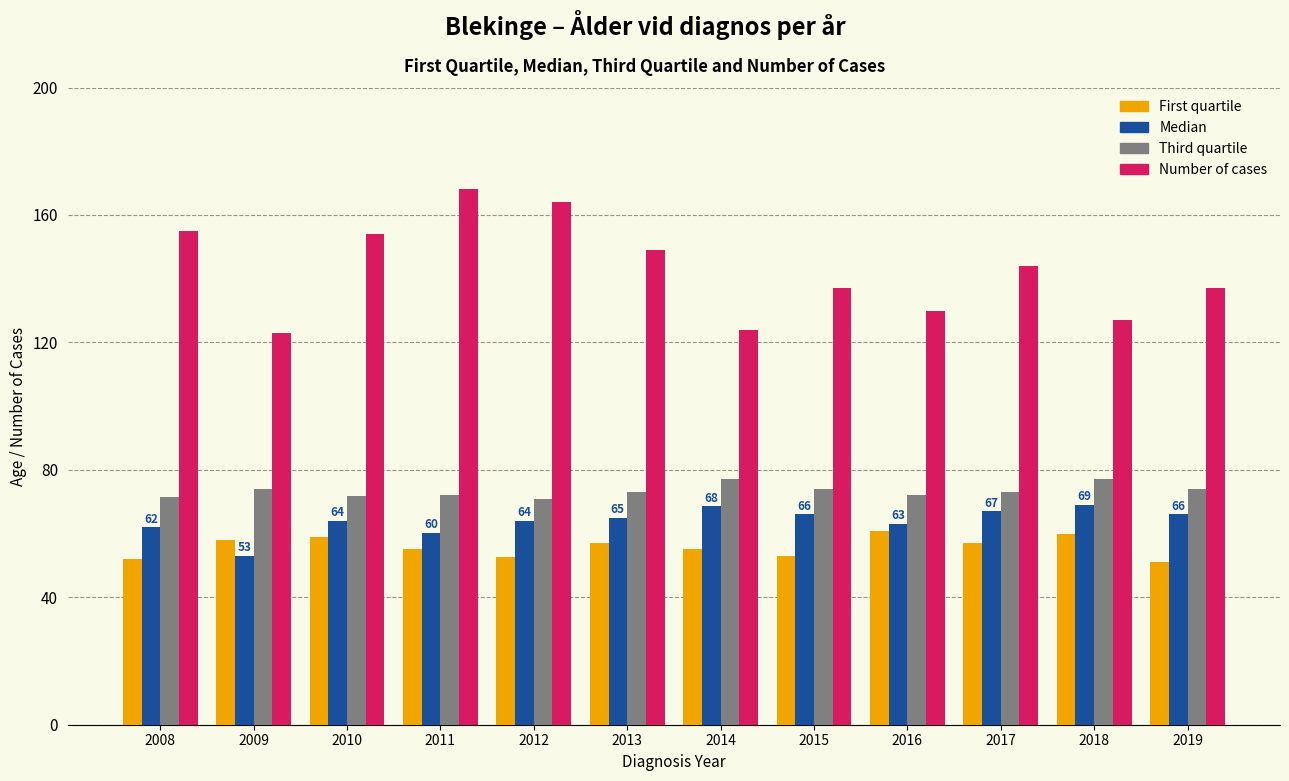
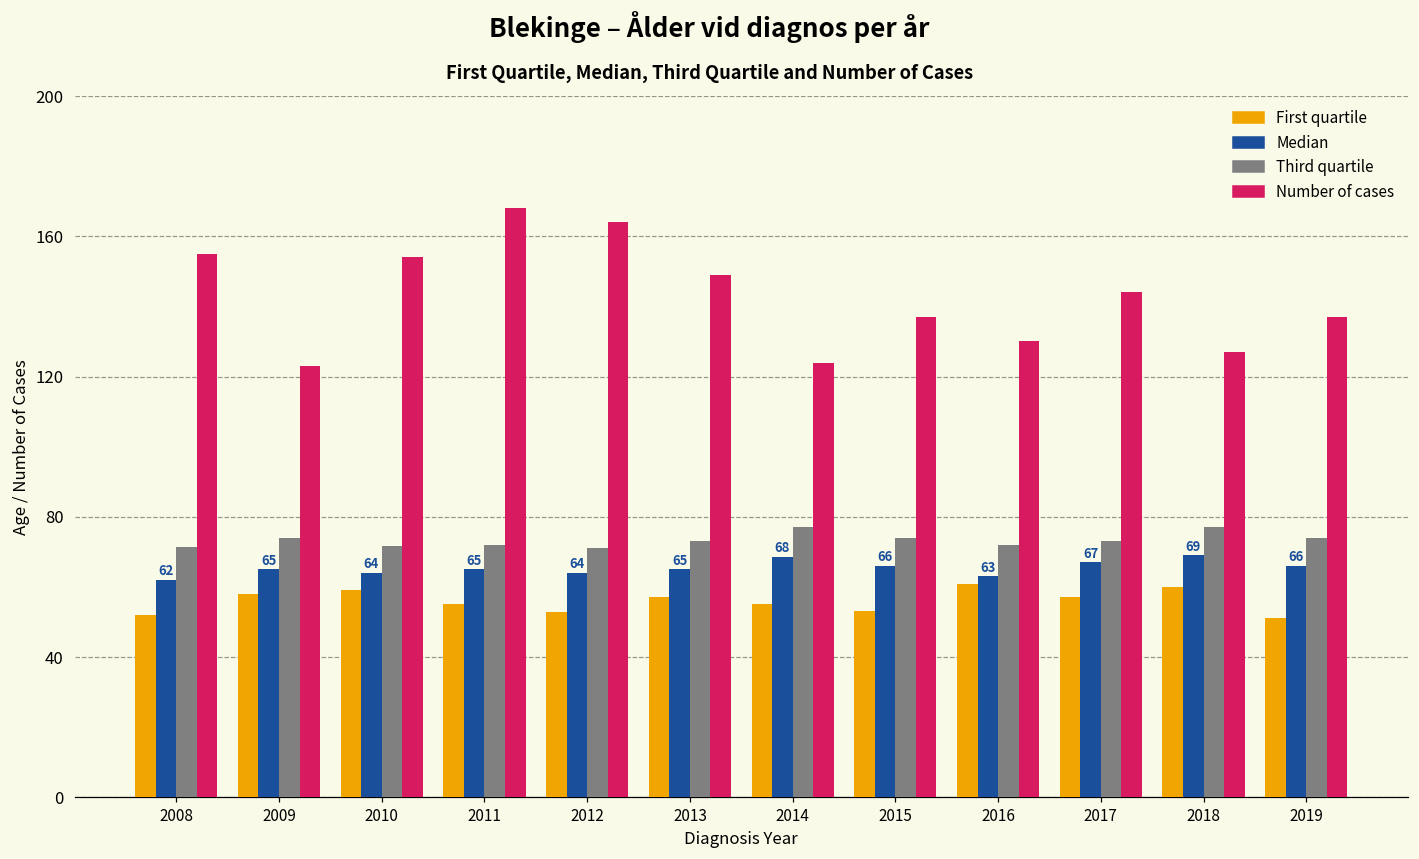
Median, 2009: 53 -> 65
Median, 2011: 60 -> 65
